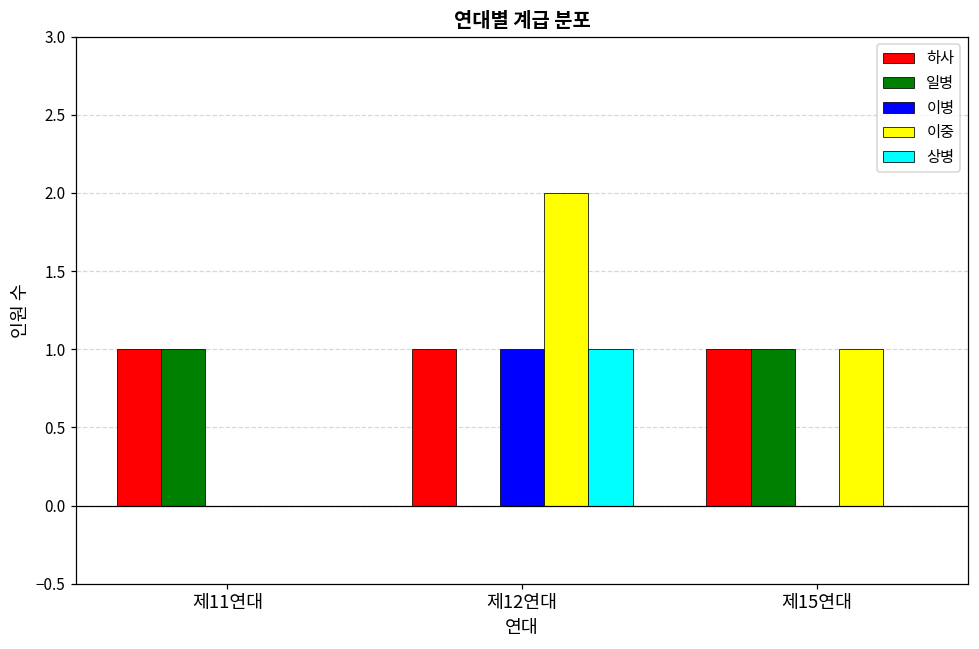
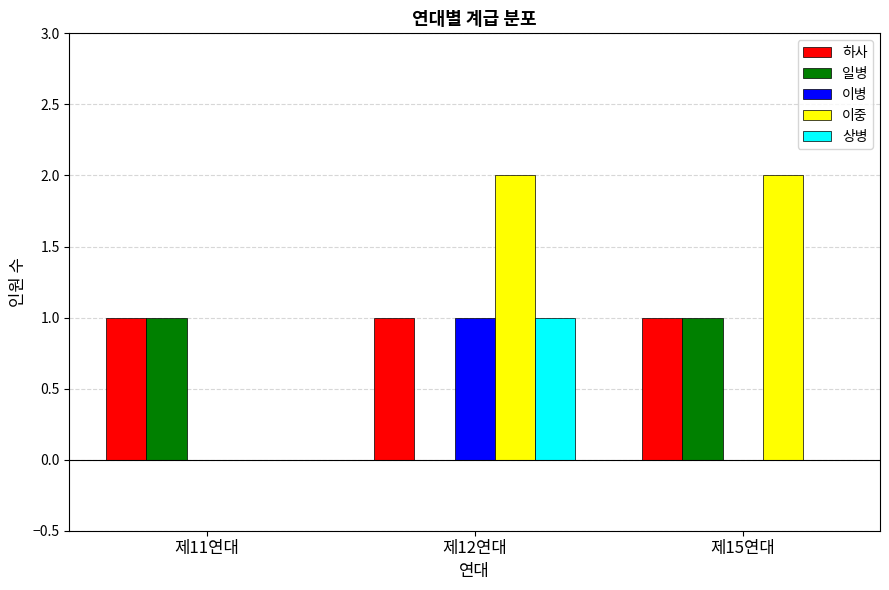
이중, 제15연대: 1 -> 2
